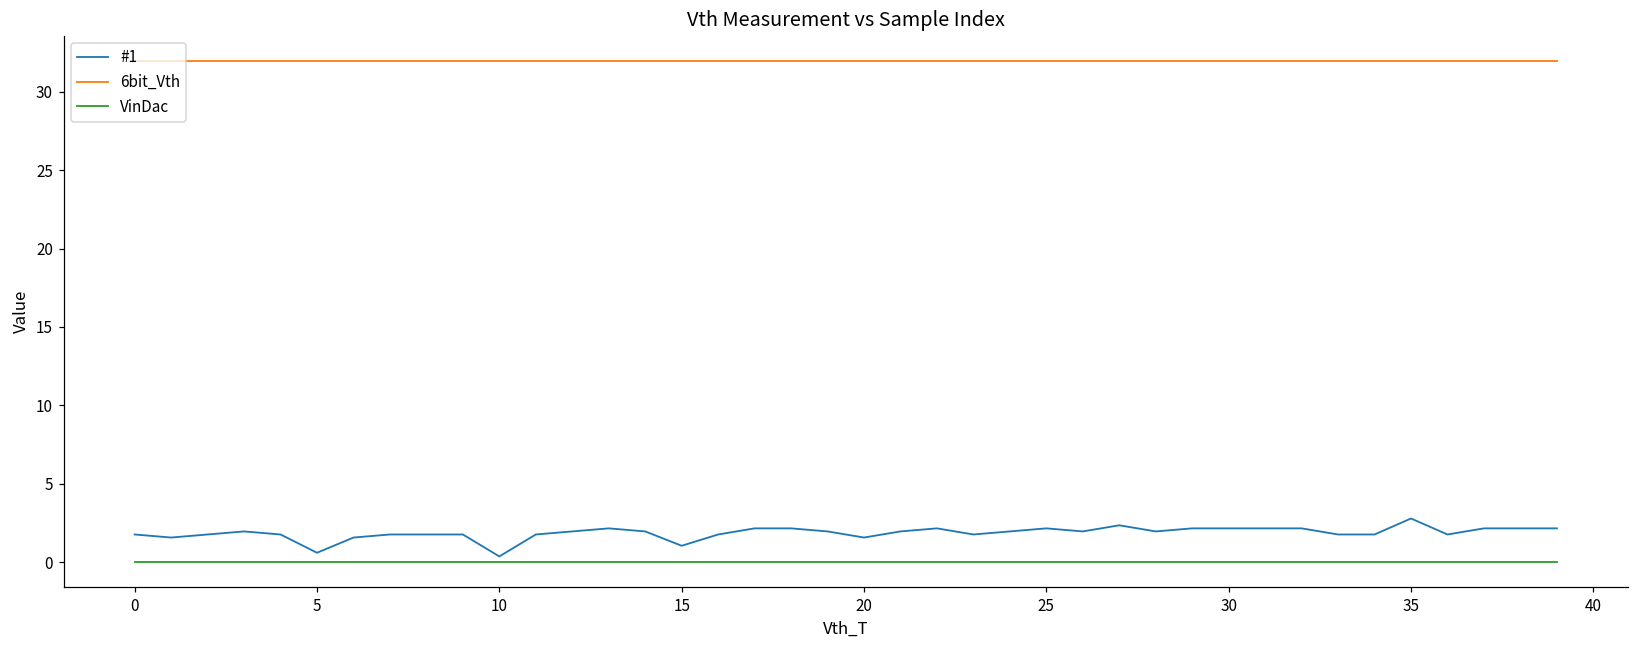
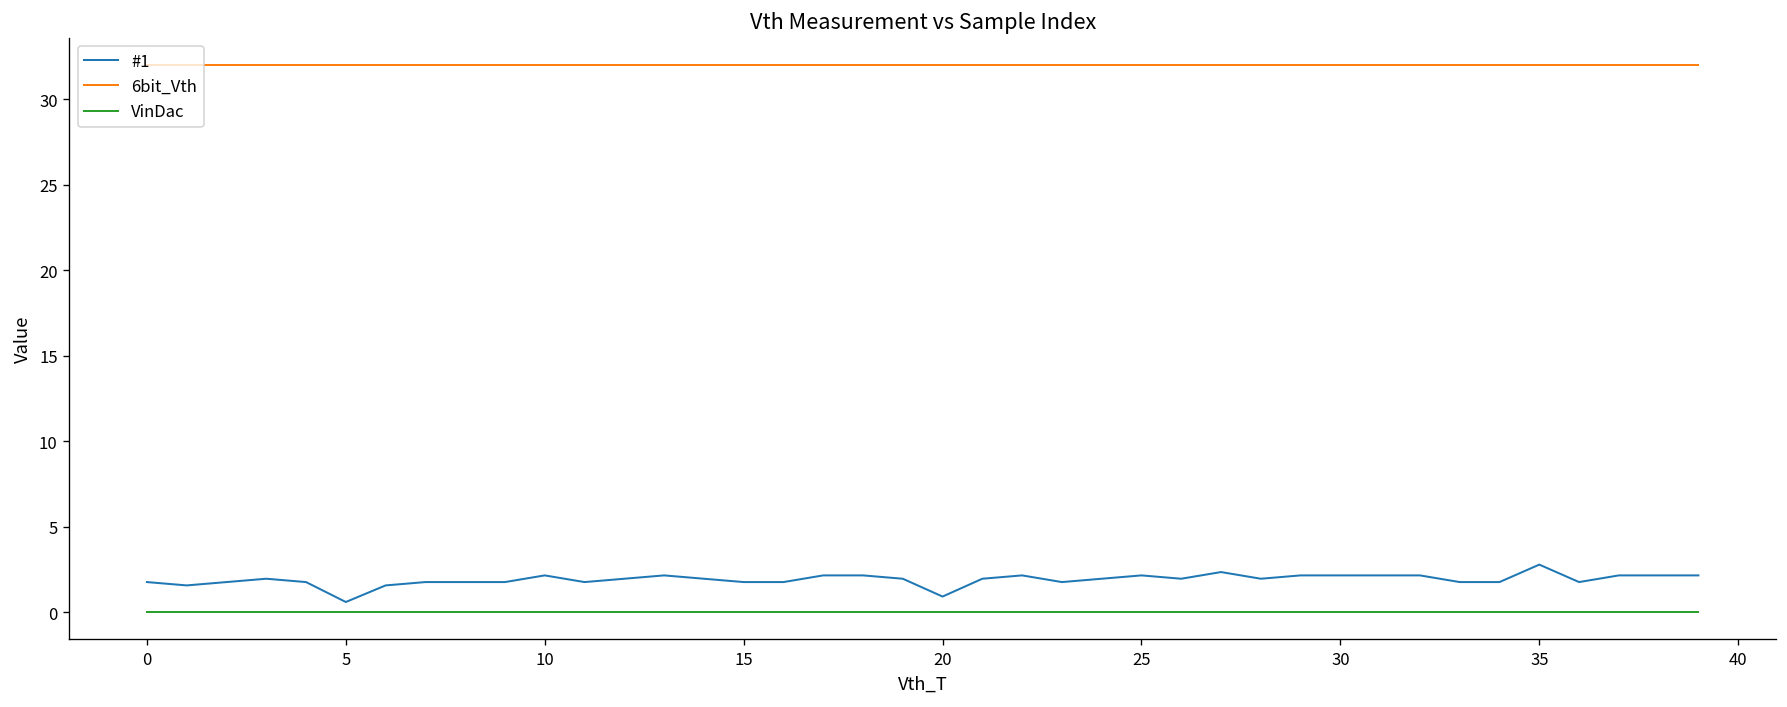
#1, 10: 0.4 -> 2.1
#1, 15: 1.0 -> 1.8
#1, 20: 1.6 -> 0.9
